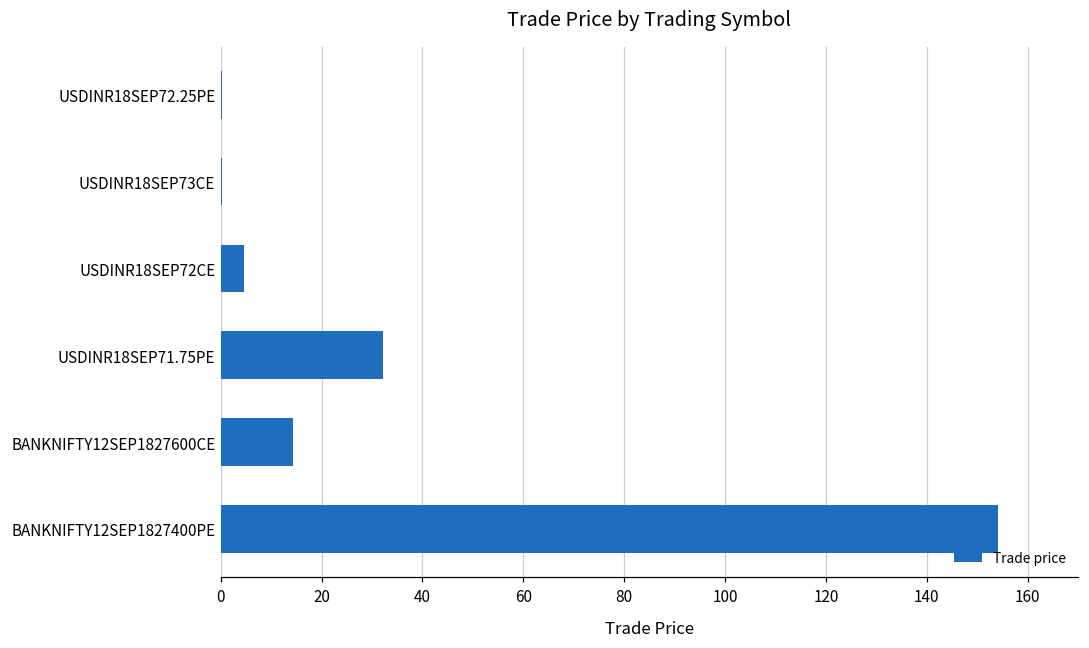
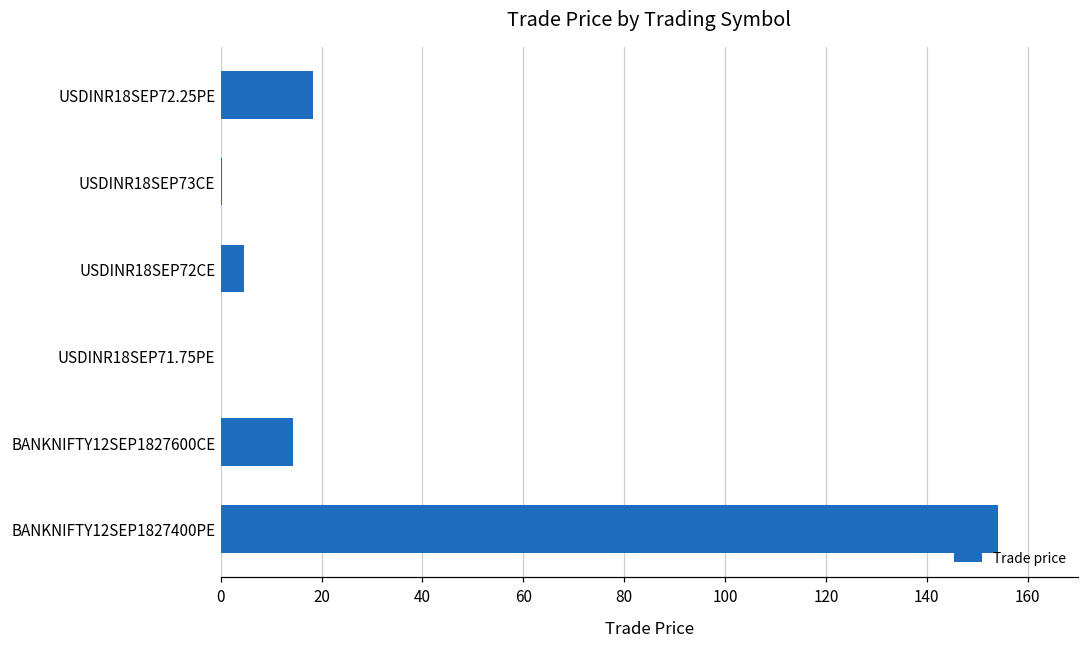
USDINR18SEP72.25PE: 0 -> 18
USDINR18SEP71.75PE: 32 -> 0
